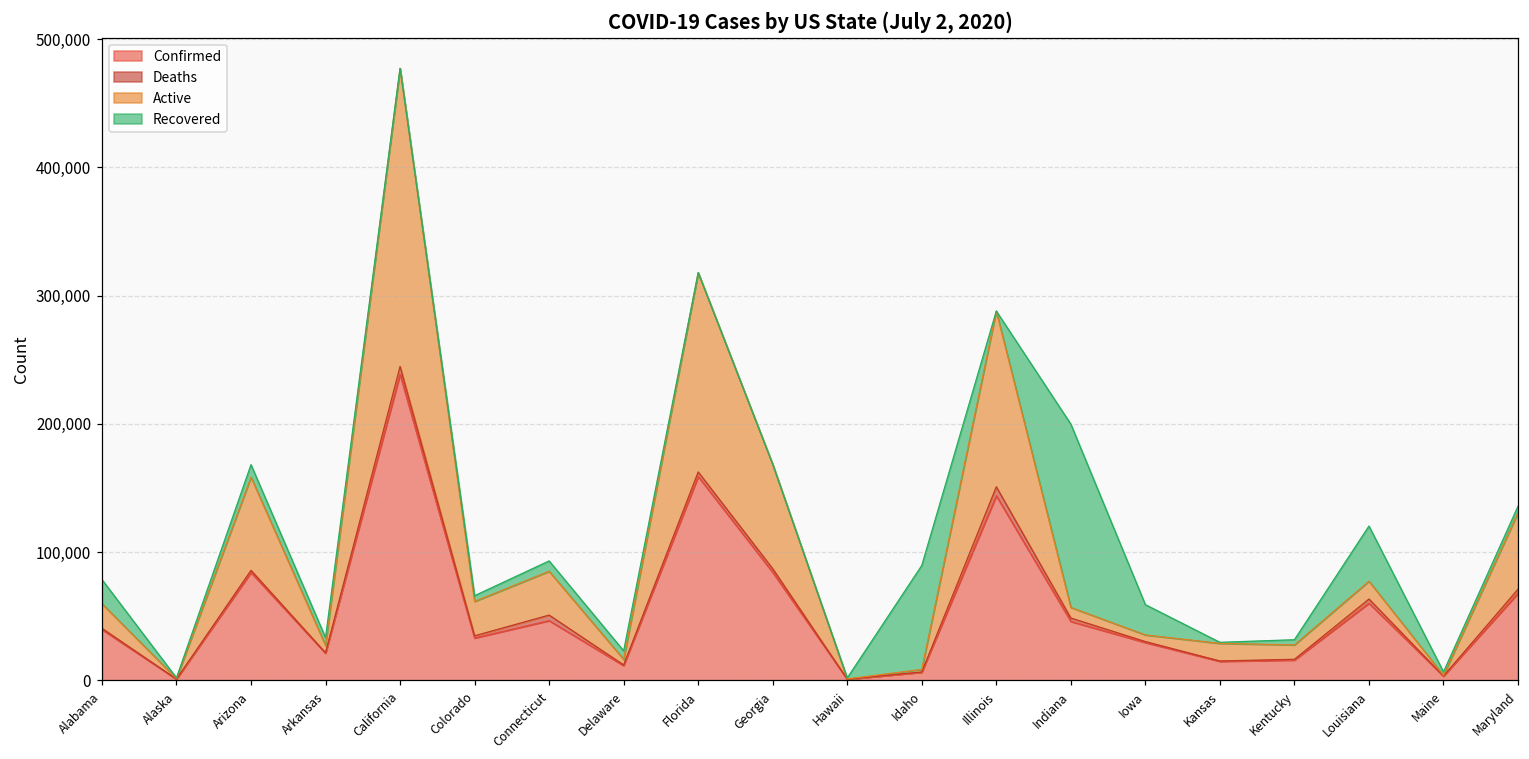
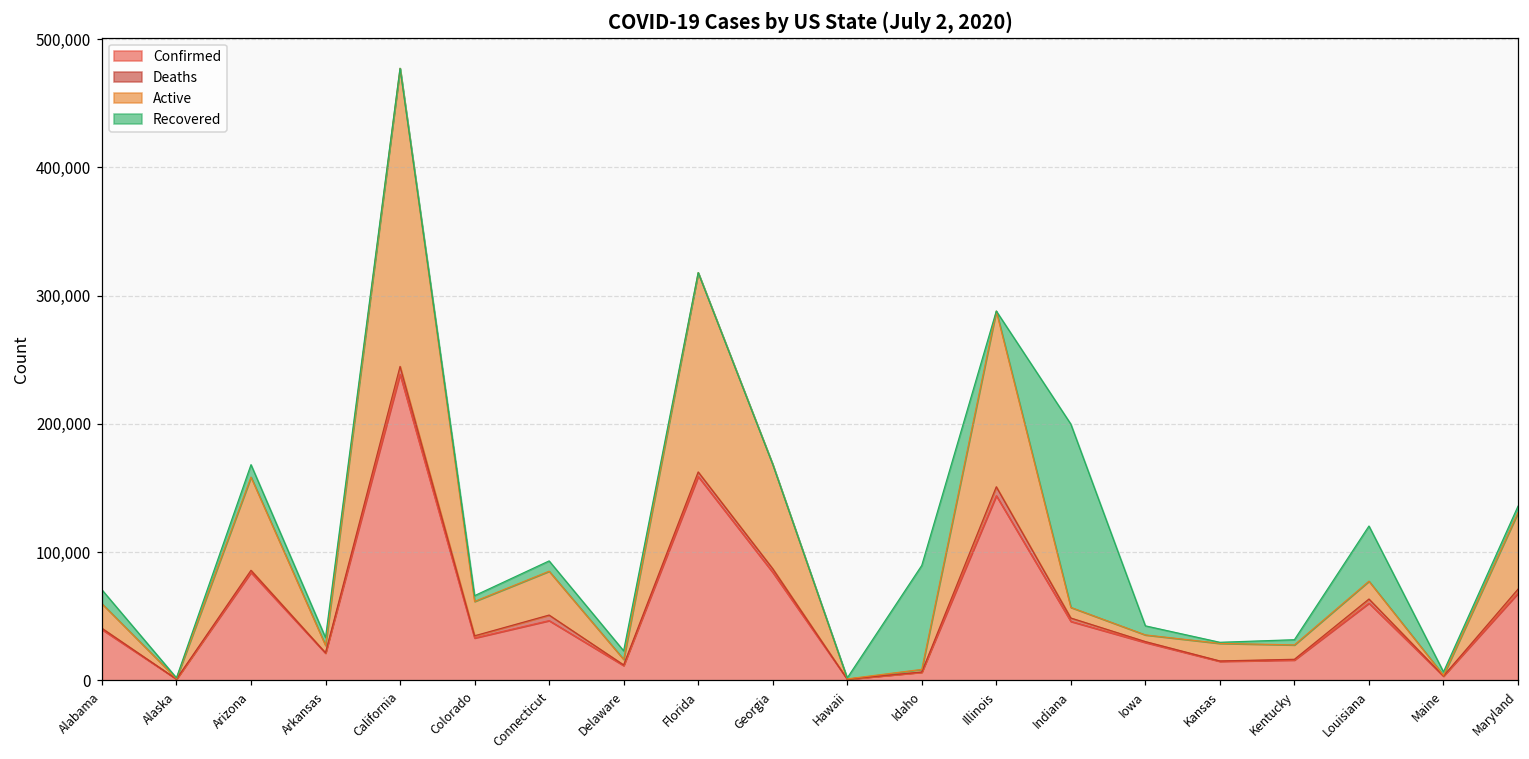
Recovered, Alabama: 19,000 -> 11,000
Recovered, Iowa: 24,000 -> 7,000
